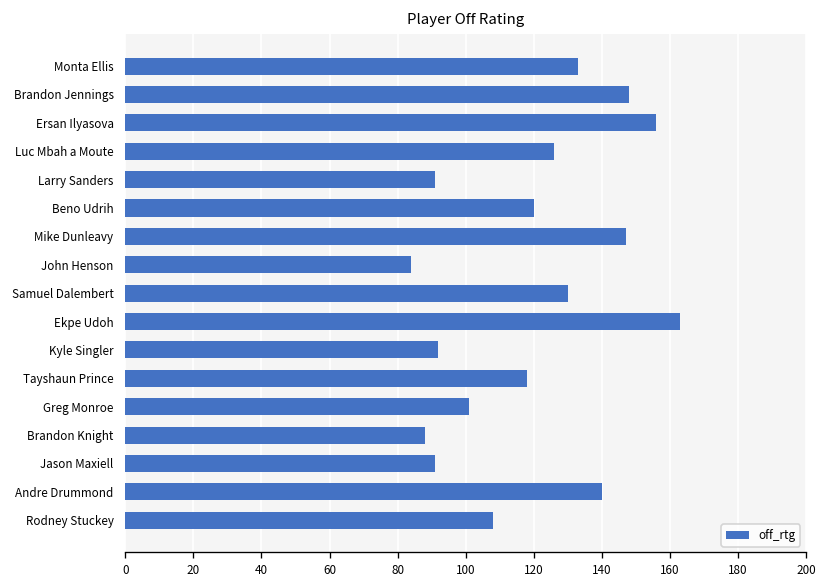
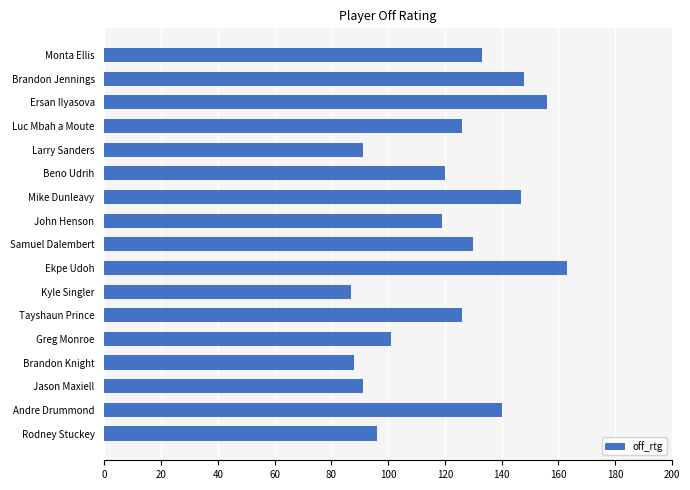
John Henson: 84 -> 119
Kyle Singler: 92 -> 87
Tayshaun Prince: 118 -> 126
Rodney Stuckey: 108 -> 96
